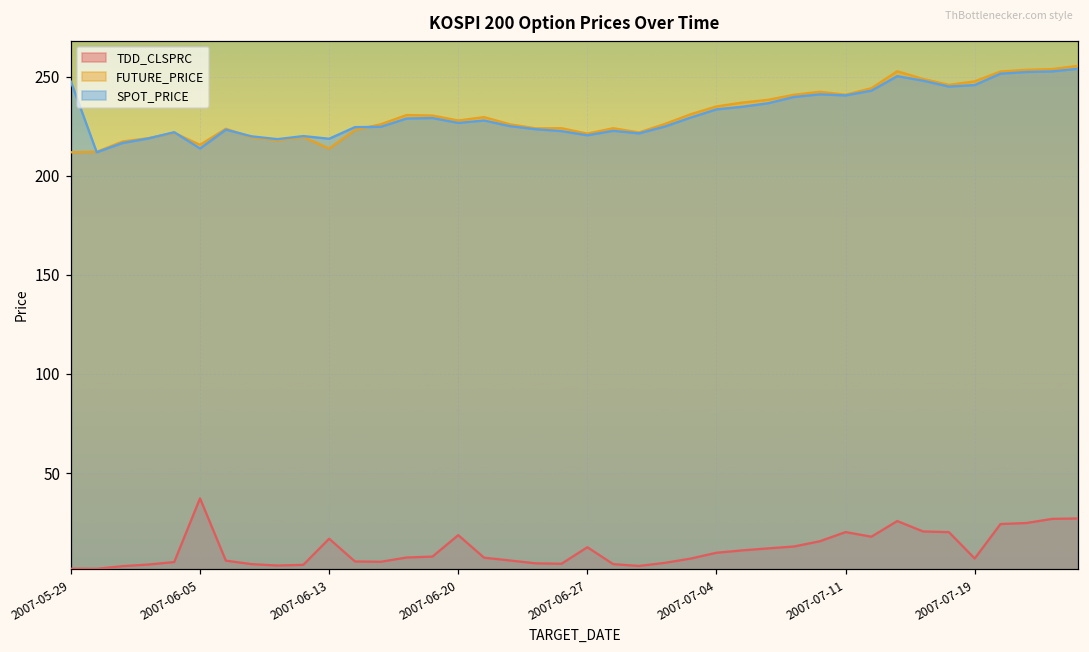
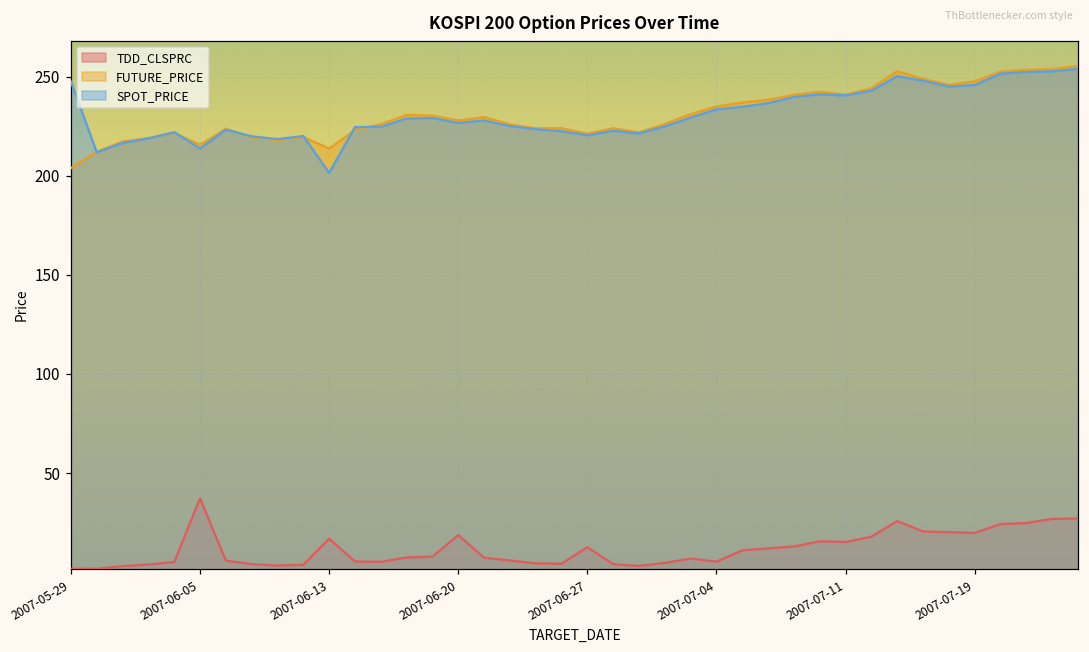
FUTURE_PRICE, 2007-05-29: 212 -> 204
SPOT_PRICE, 2007-06-13: 219 -> 201
TDD_CLSPRC, 2007-07-04: 10 -> 5
TDD_CLSPRC, 2007-07-11: 20 -> 15
TDD_CLSPRC, 2007-07-19: 7 -> 20
